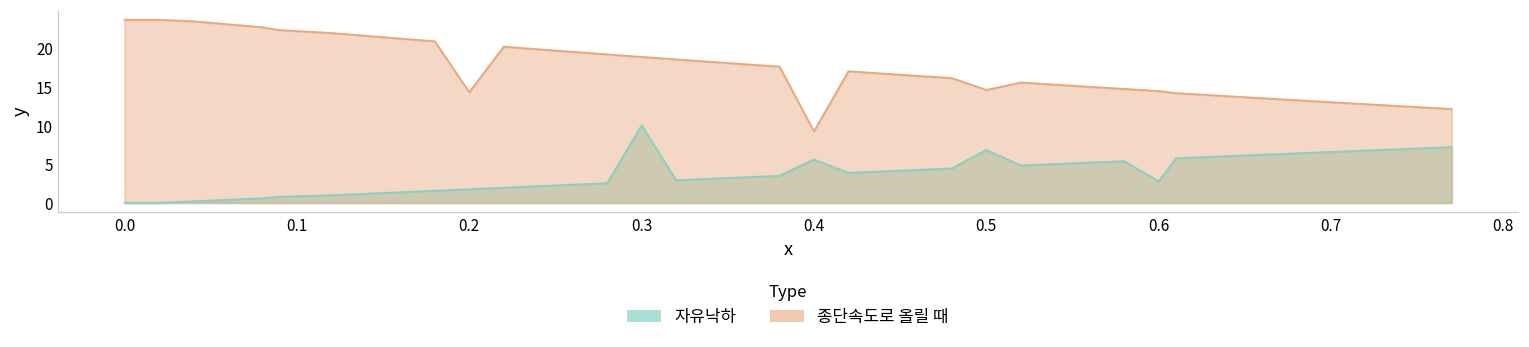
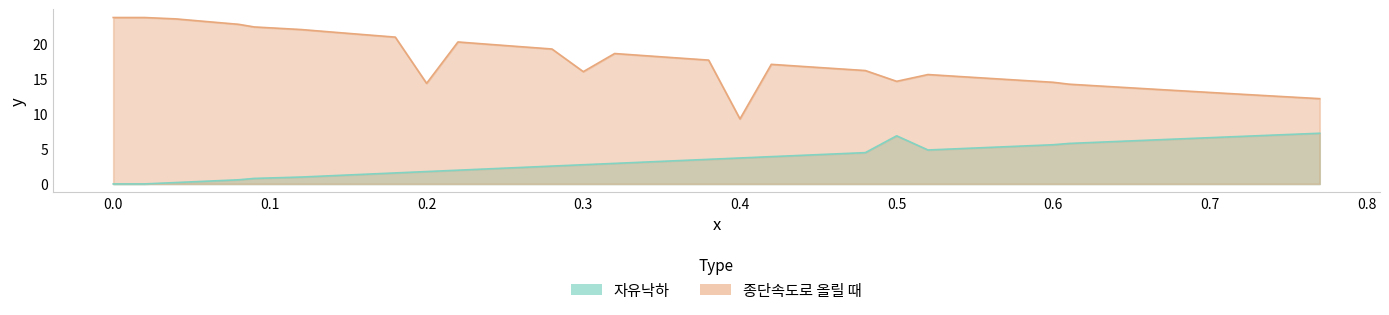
자유낙하, 0.3: 10 -> 3
종단속도로 올릴 때, 0.3: 19 -> 16
자유낙하, 0.4: 6 -> 4
자유낙하, 0.6: 3 -> 6
